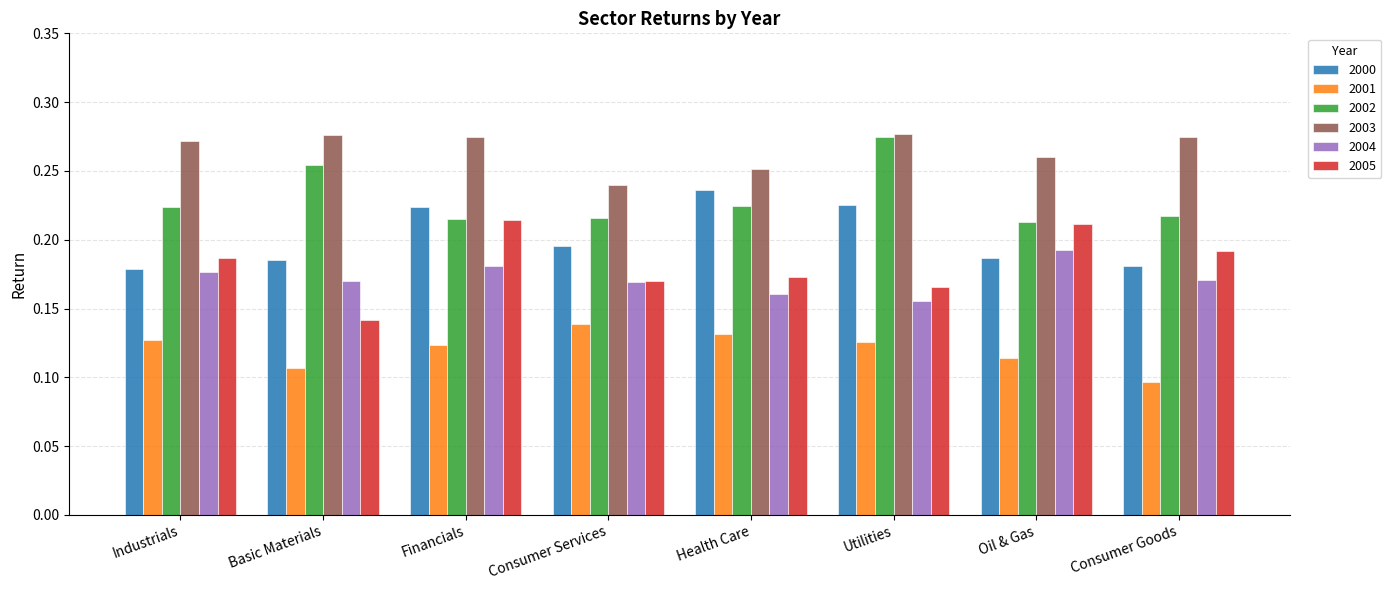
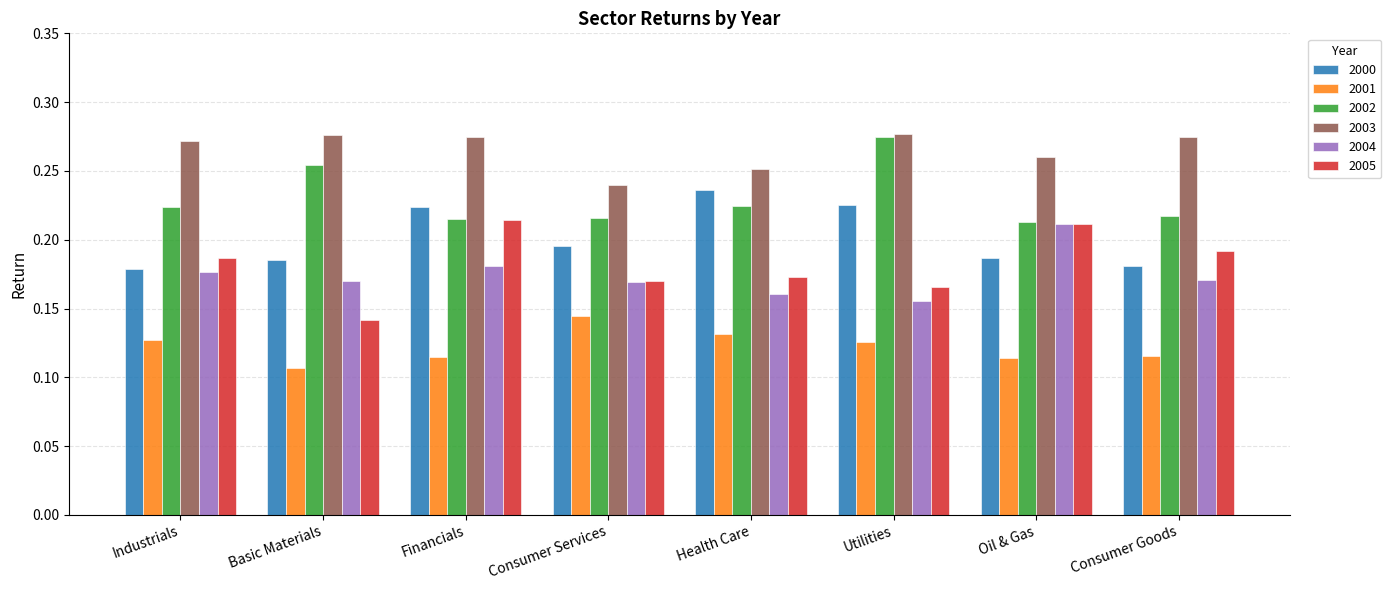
2001, Financials: 0.124 -> 0.115
2001, Consumer Services: 0.139 -> 0.144
2004, Oil & Gas: 0.192 -> 0.211
2001, Consumer Goods: 0.097 -> 0.115
